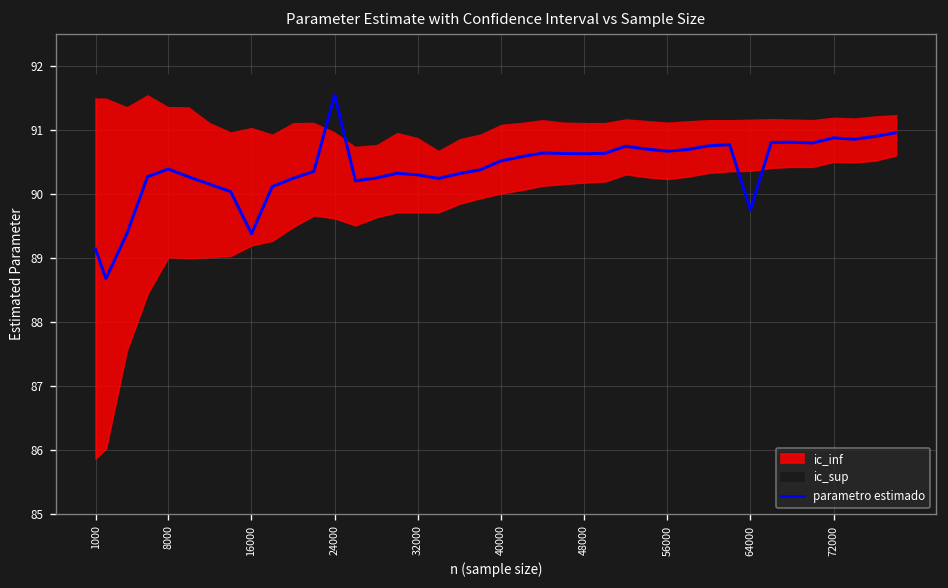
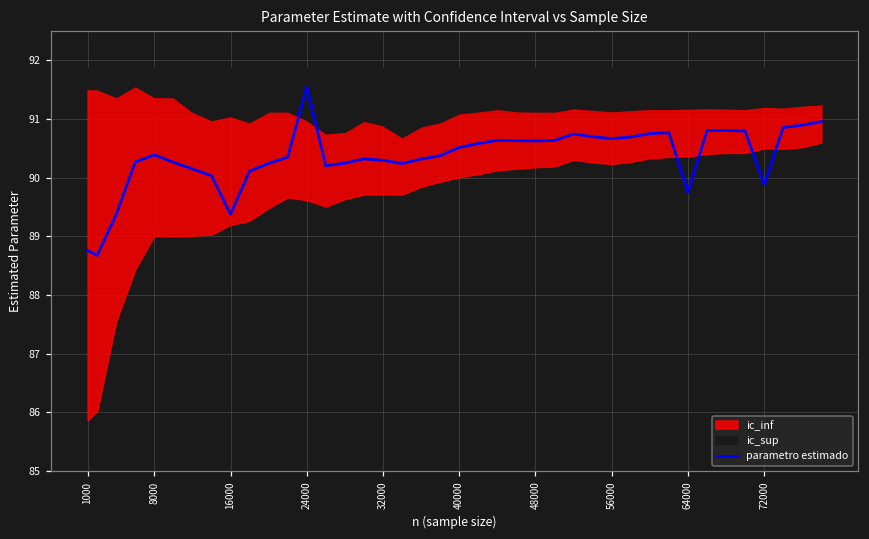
parametro estimado, 1000: 89.1 -> 88.8
parametro estimado, 72000: 90.9 -> 89.9
